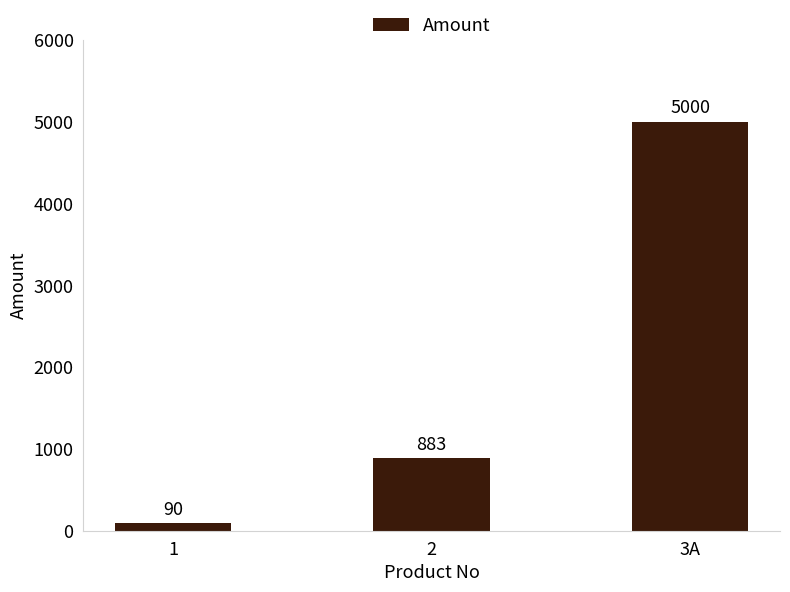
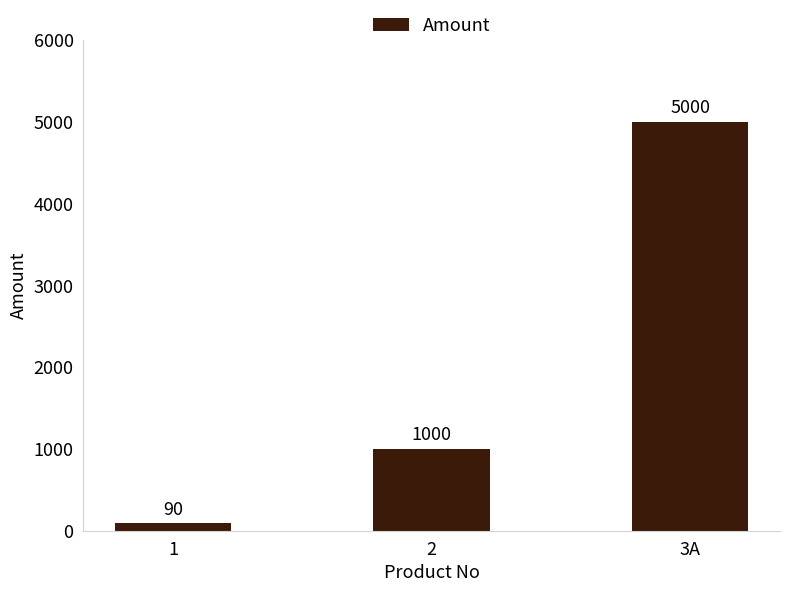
2: 883 -> 1000
